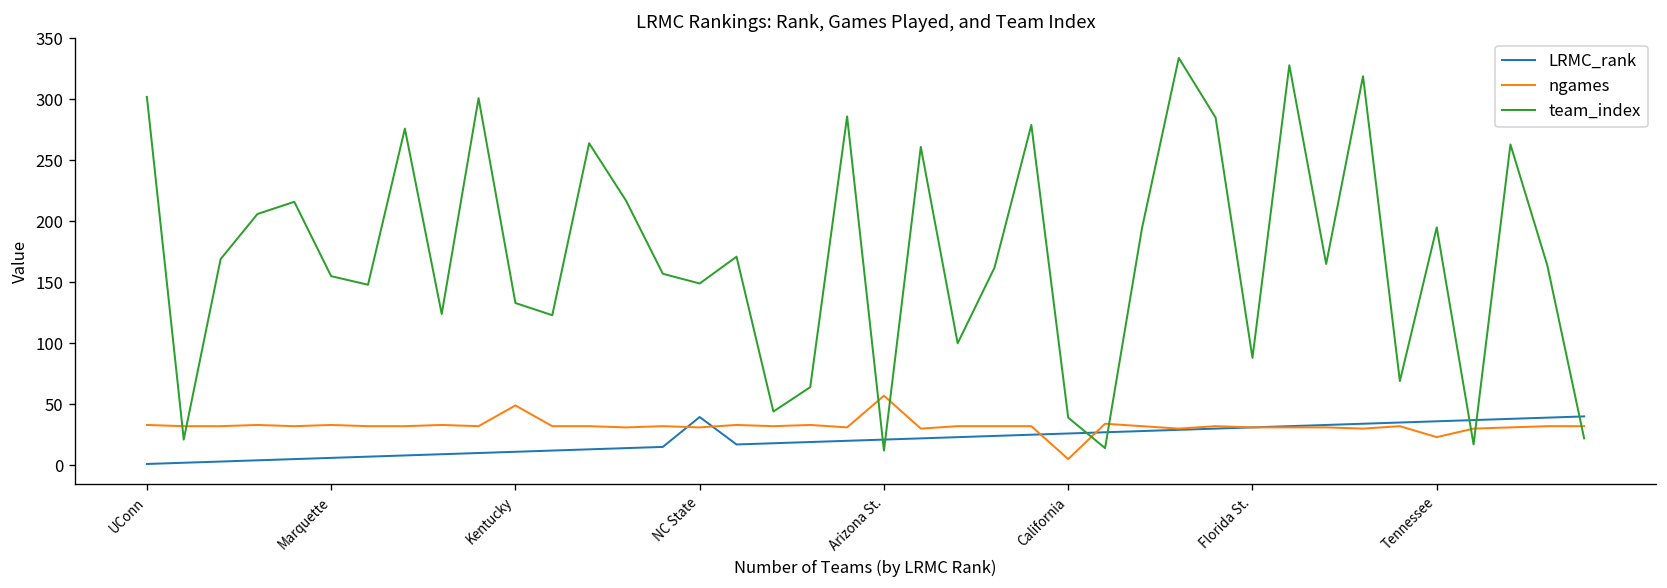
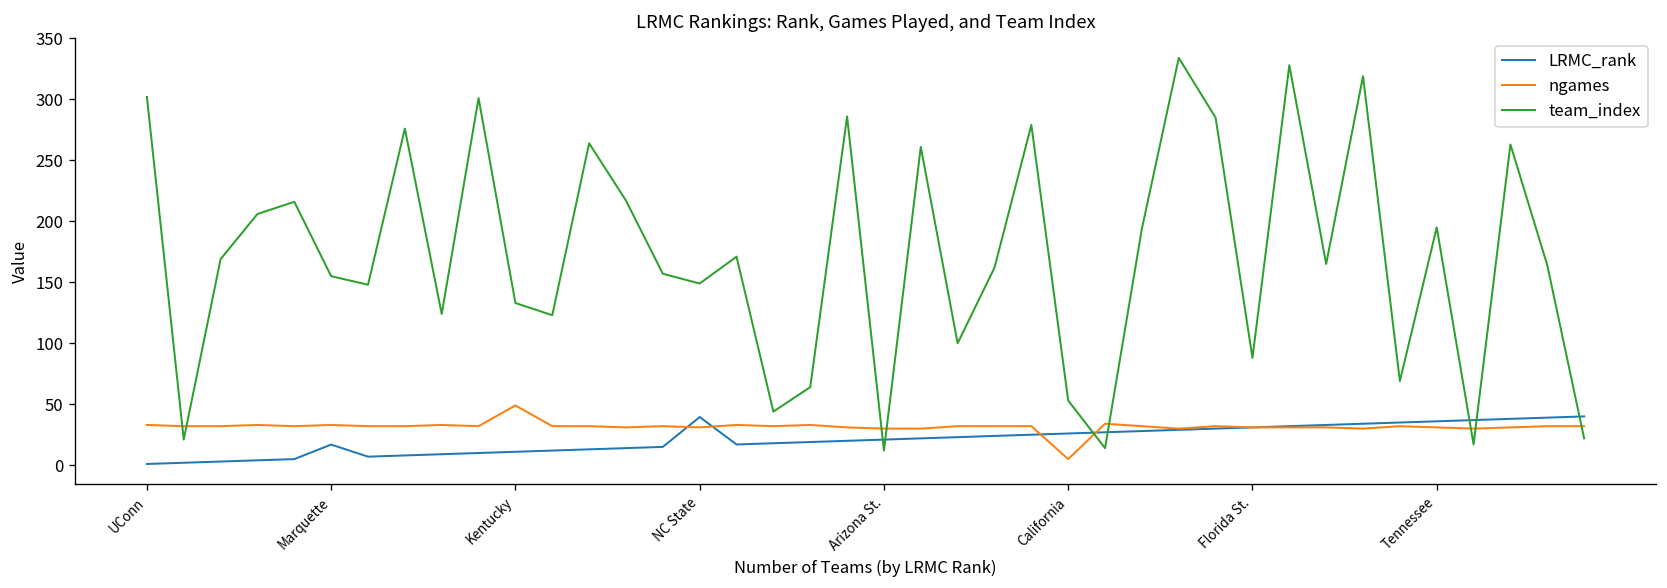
LRMC_rank, Marquette: 6 -> 17
ngames, Arizona St.: 57 -> 30
team_index, California: 39 -> 53
ngames, Tennessee: 23 -> 31
